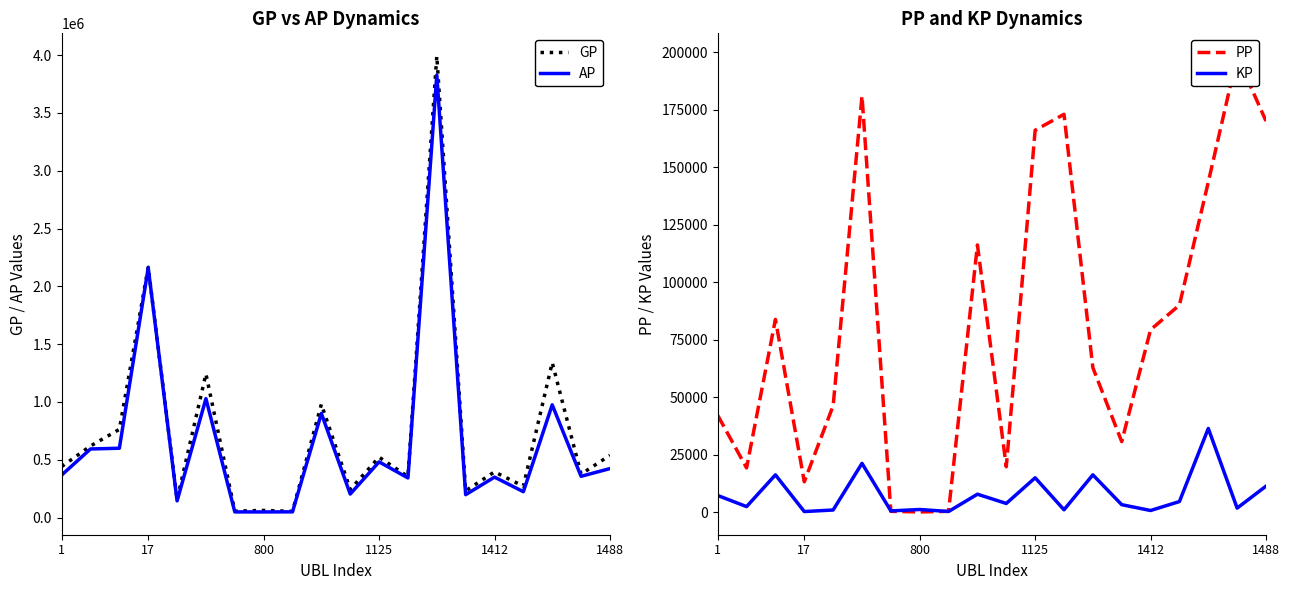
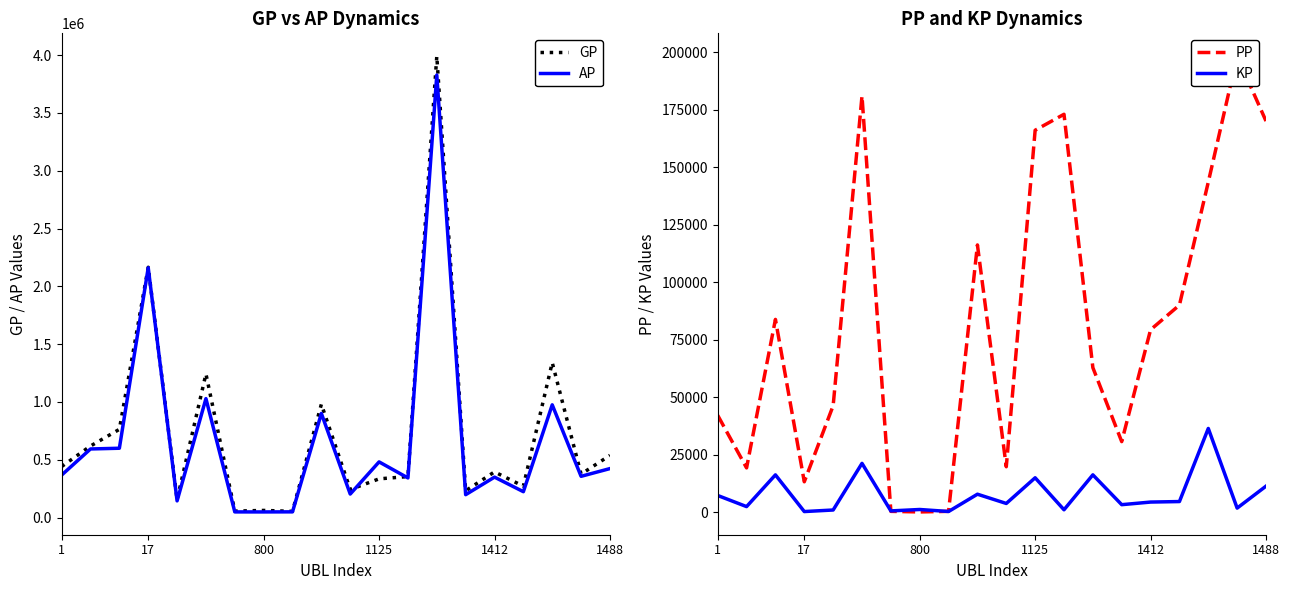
GP vs AP Dynamics, GP, 1125: 520000 -> 340000
PP and KP Dynamics, KP, 1412: 1000 -> 5000
